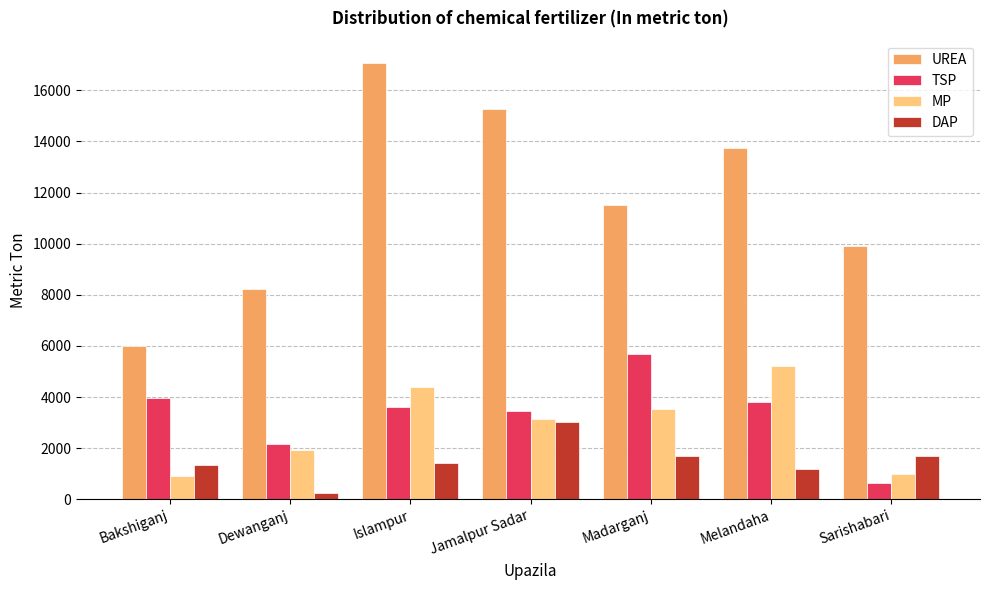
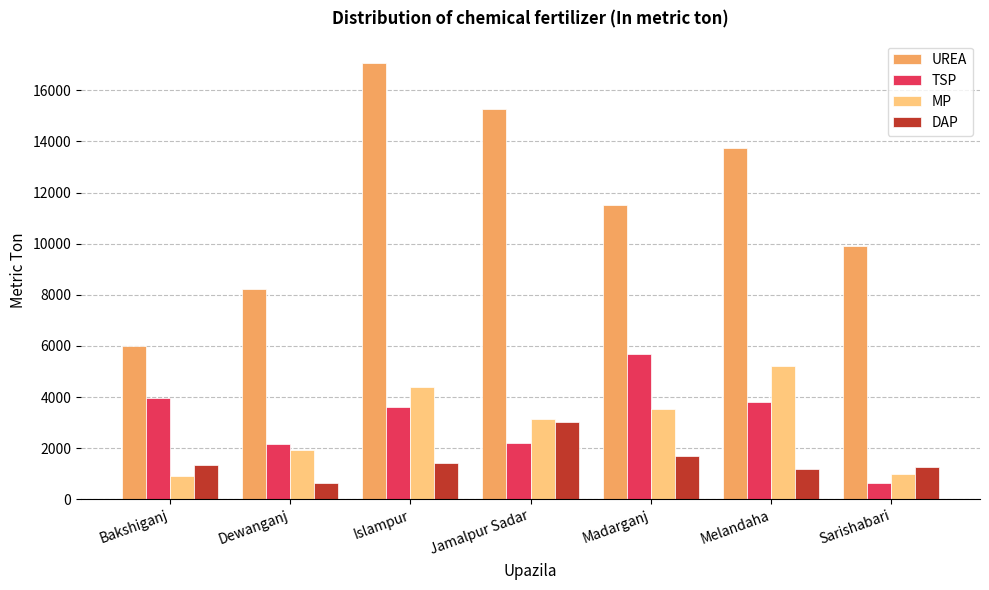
DAP, Dewanganj: 200 -> 600
TSP, Jamalpur Sadar: 3500 -> 2200
DAP, Sarishabari: 1700 -> 1300
